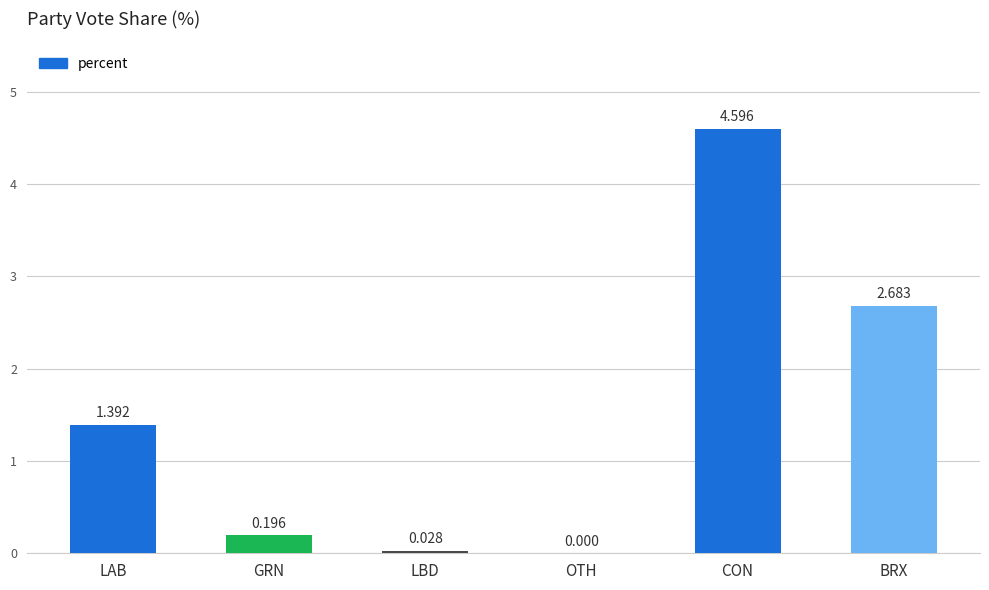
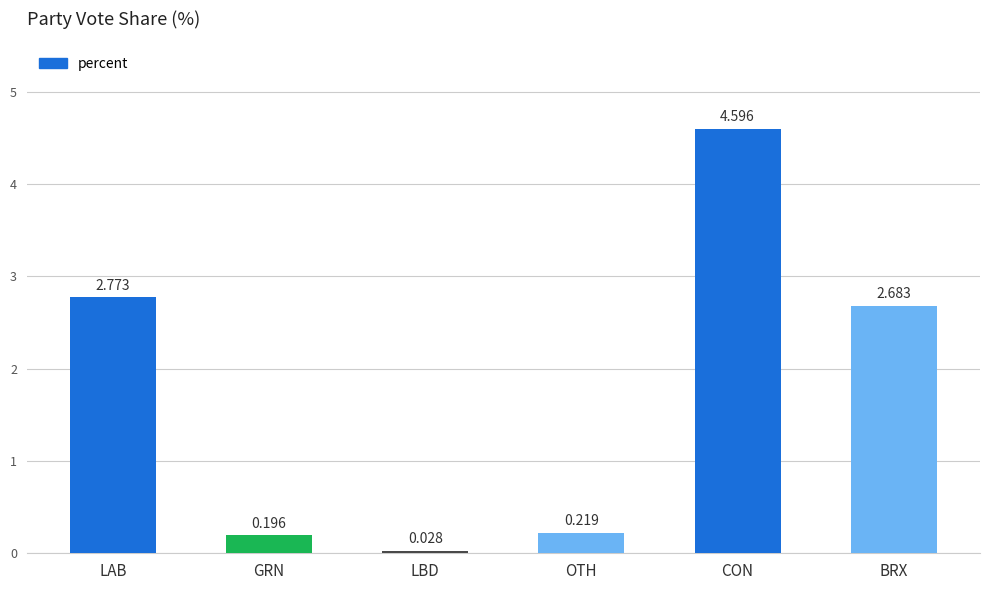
LAB: 1.392 -> 2.773
OTH: 0.000 -> 0.219
